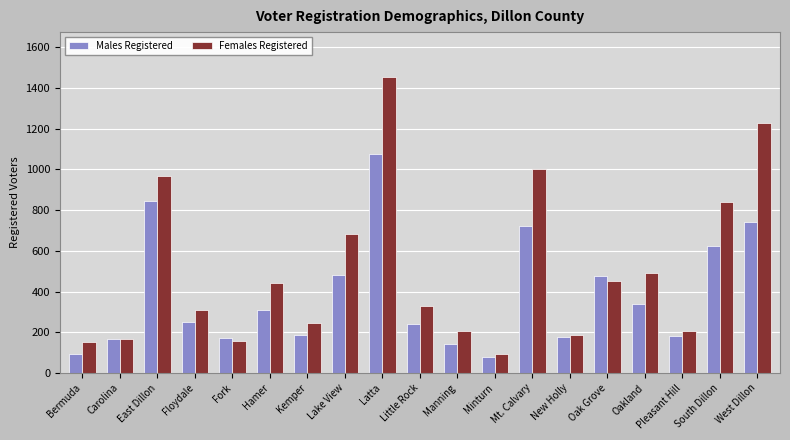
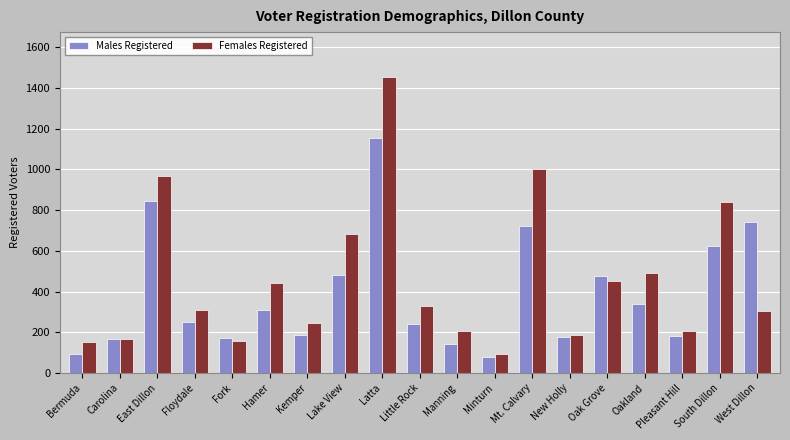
Males Registered, Latta: 1080 -> 1150
Females Registered, West Dillon: 1230 -> 300
